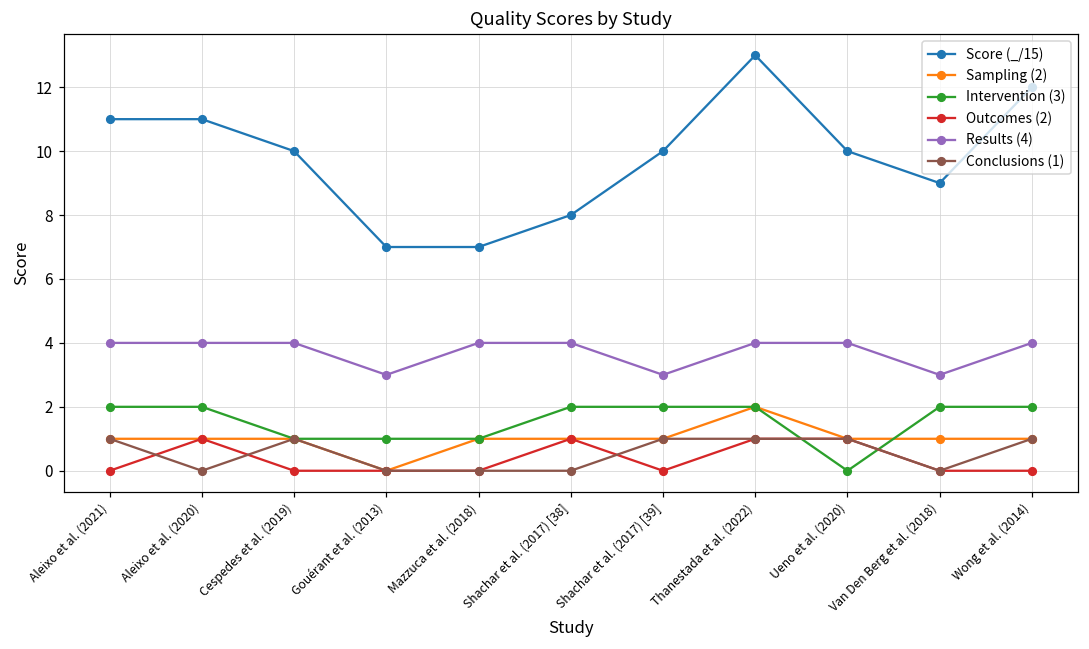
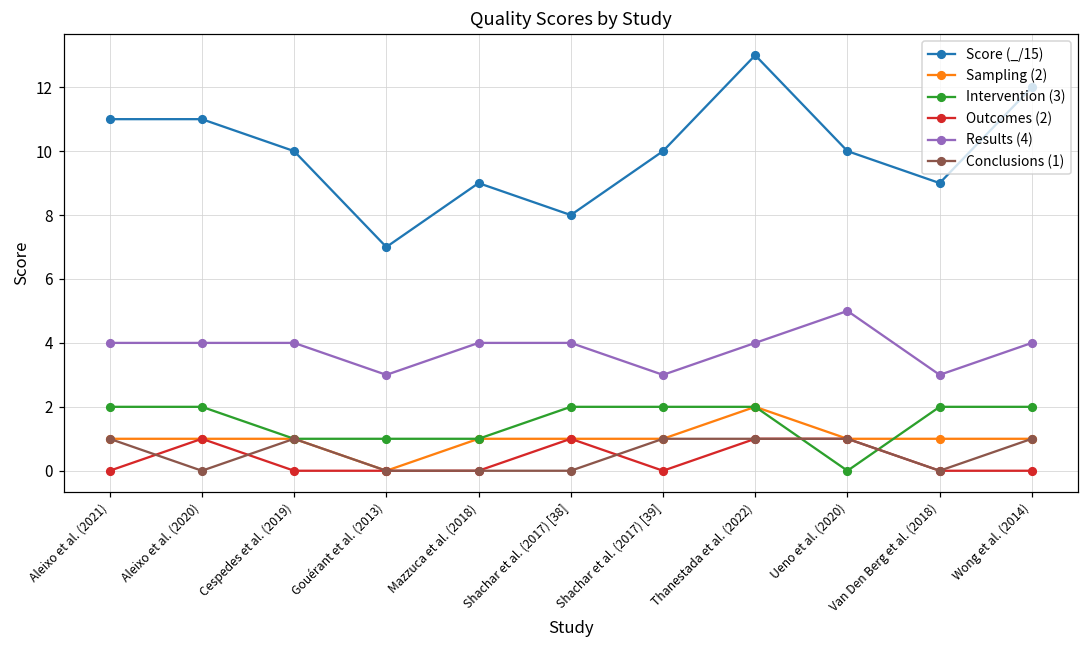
Score (_/15), Mazzuca et al. (2018): 7 -> 9
Results (4), Ueno et al. (2020): 4 -> 5
